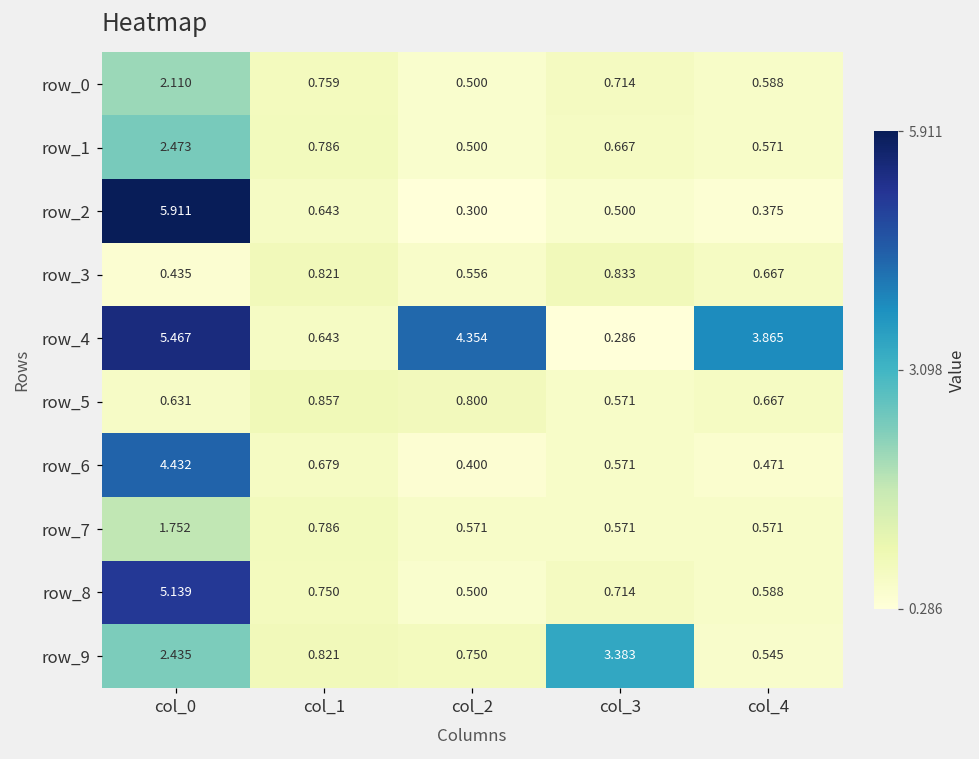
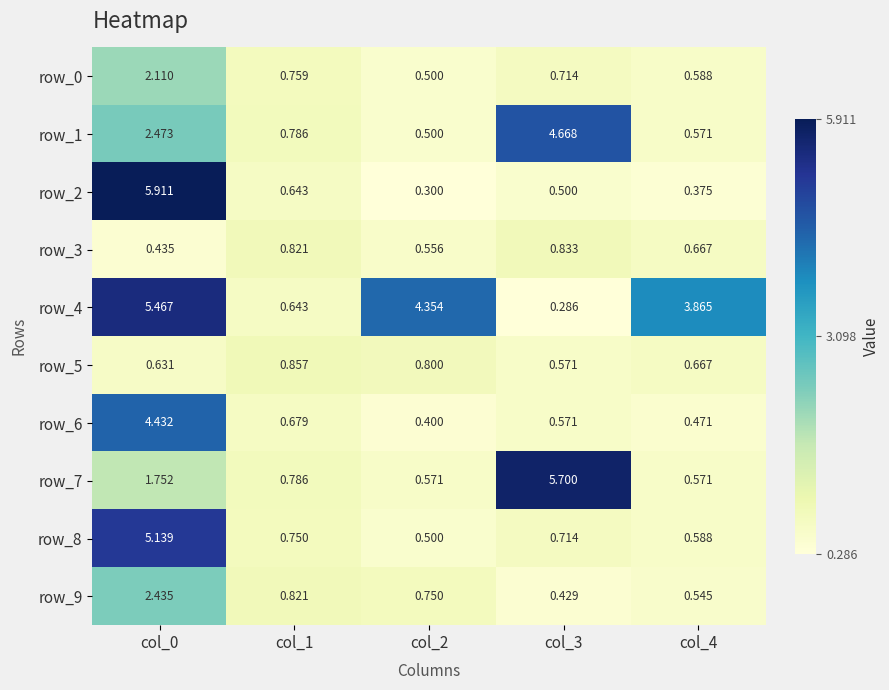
row_1, col_3: 0.667 -> 4.668
row_7, col_3: 0.571 -> 5.700
row_9, col_3: 3.383 -> 0.429
